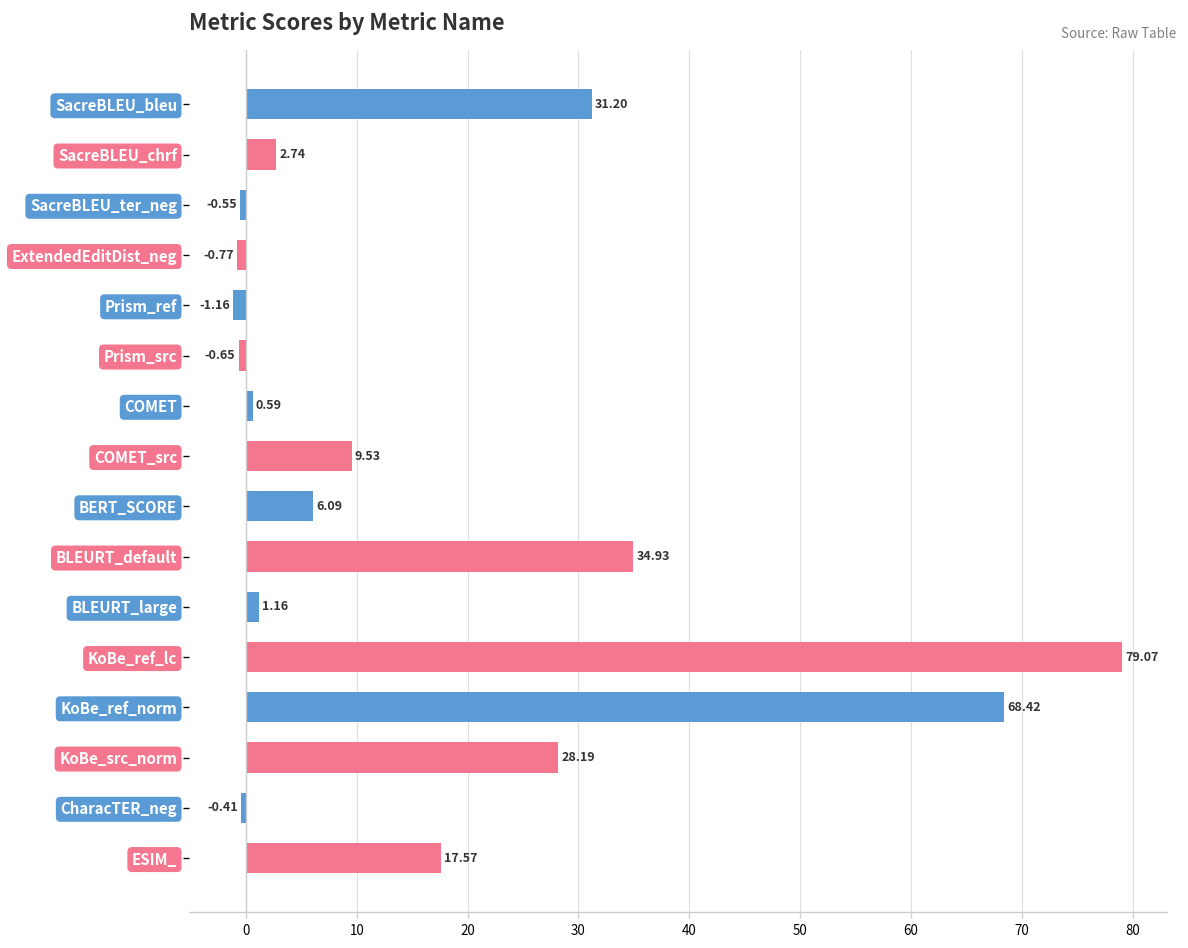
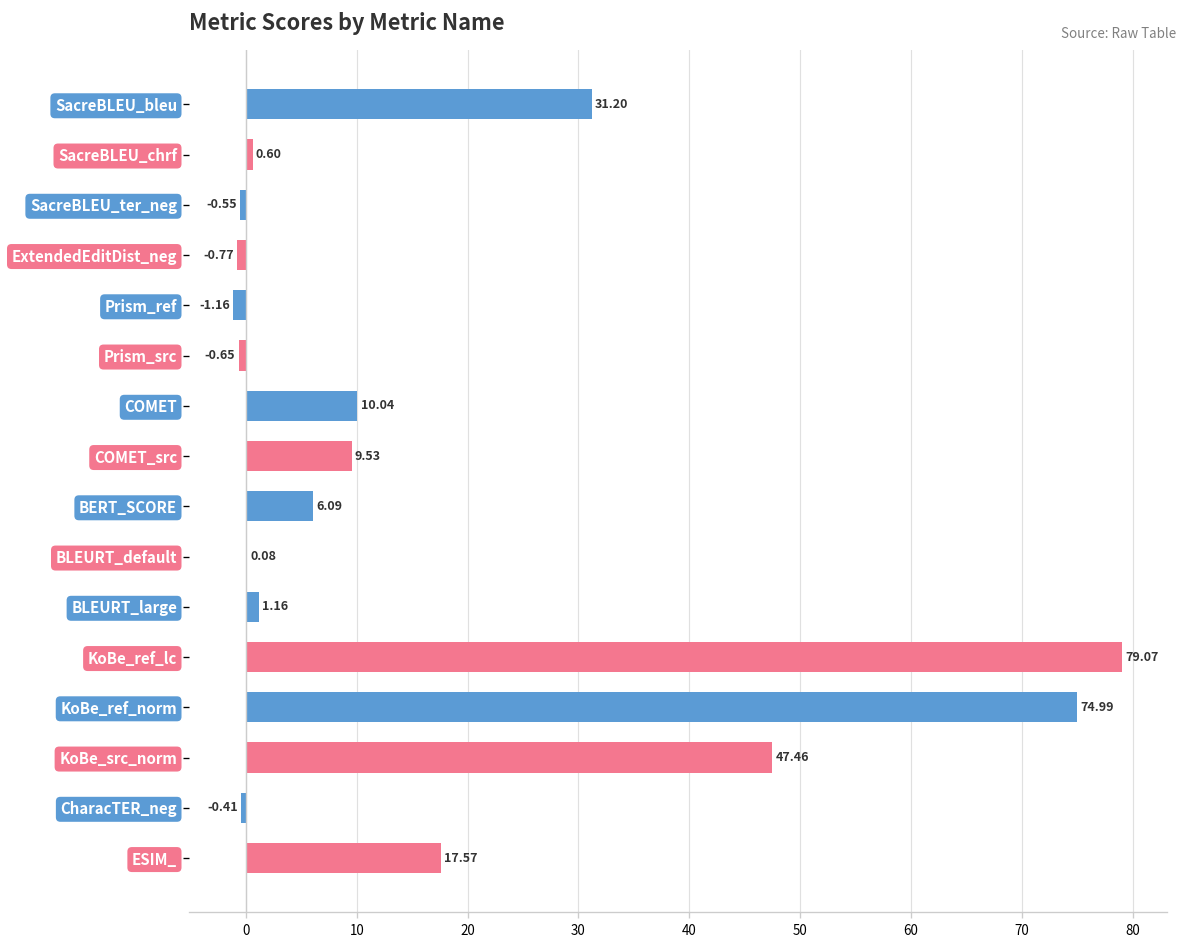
SacreBLEU_chrf: 2.74 -> 0.60
COMET: 0.59 -> 10.04
BLEURT_default: 34.93 -> 0.08
KoBe_ref_norm: 68.42 -> 74.99
KoBe_src_norm: 28.19 -> 47.46
